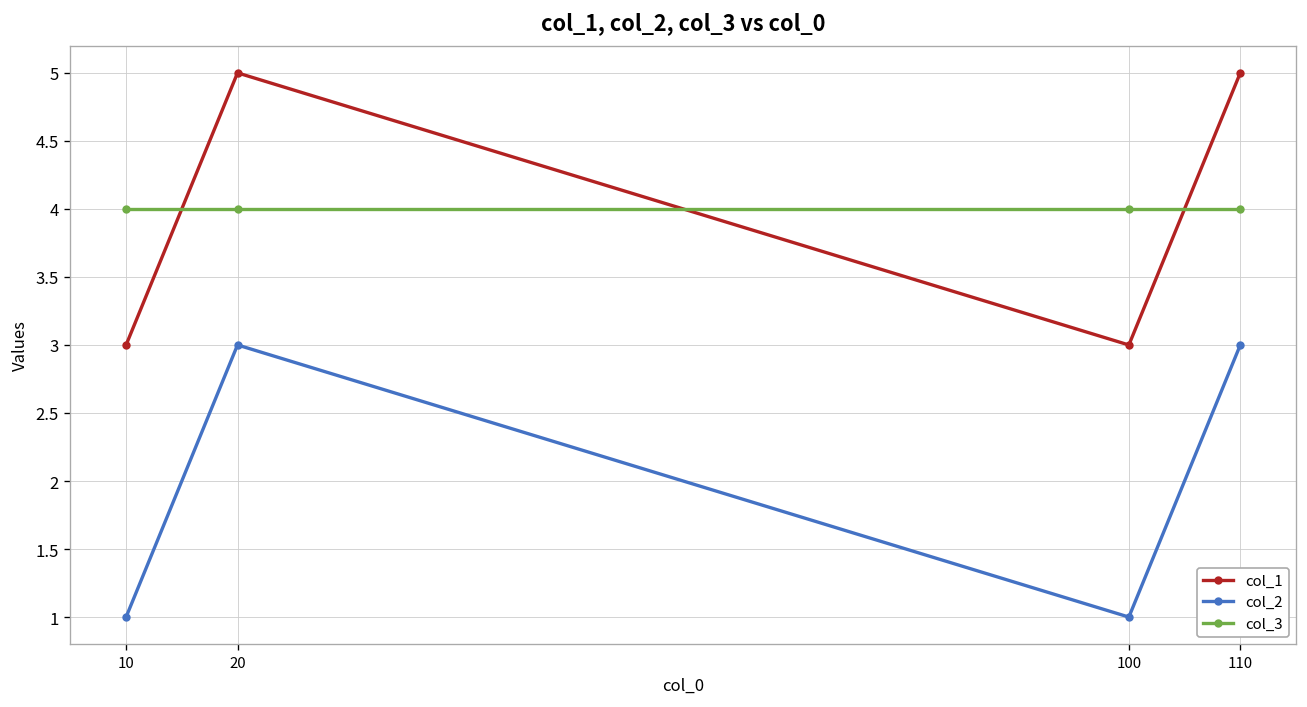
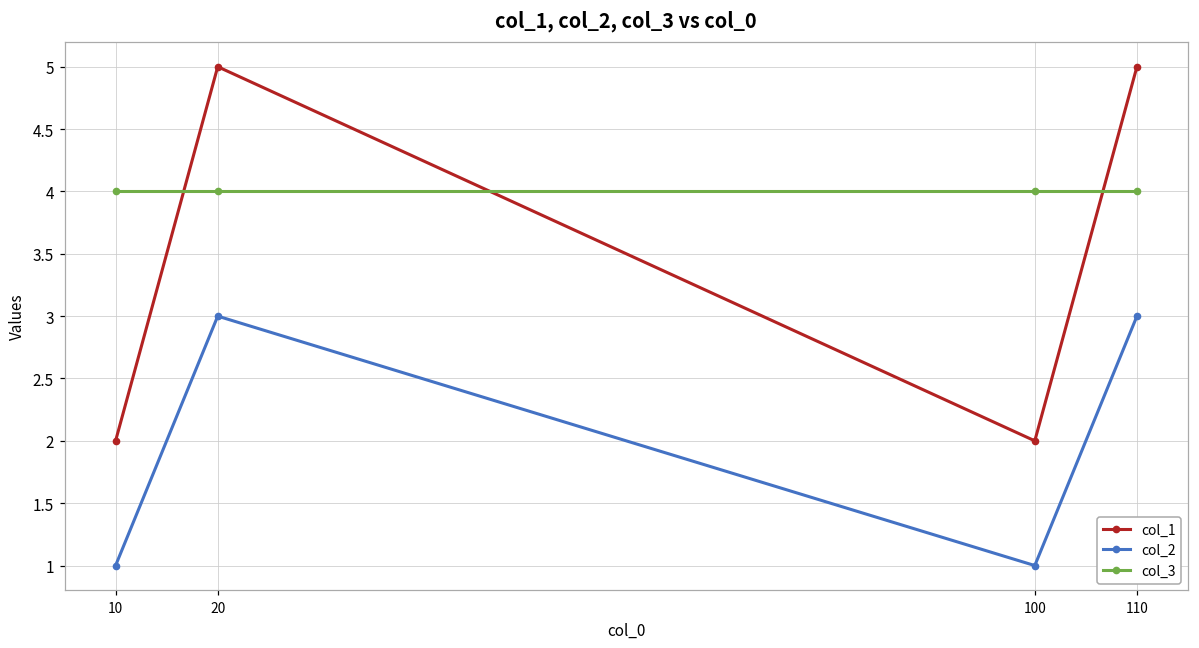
col_1, 10: 3 -> 2
col_1, 100: 3 -> 2
